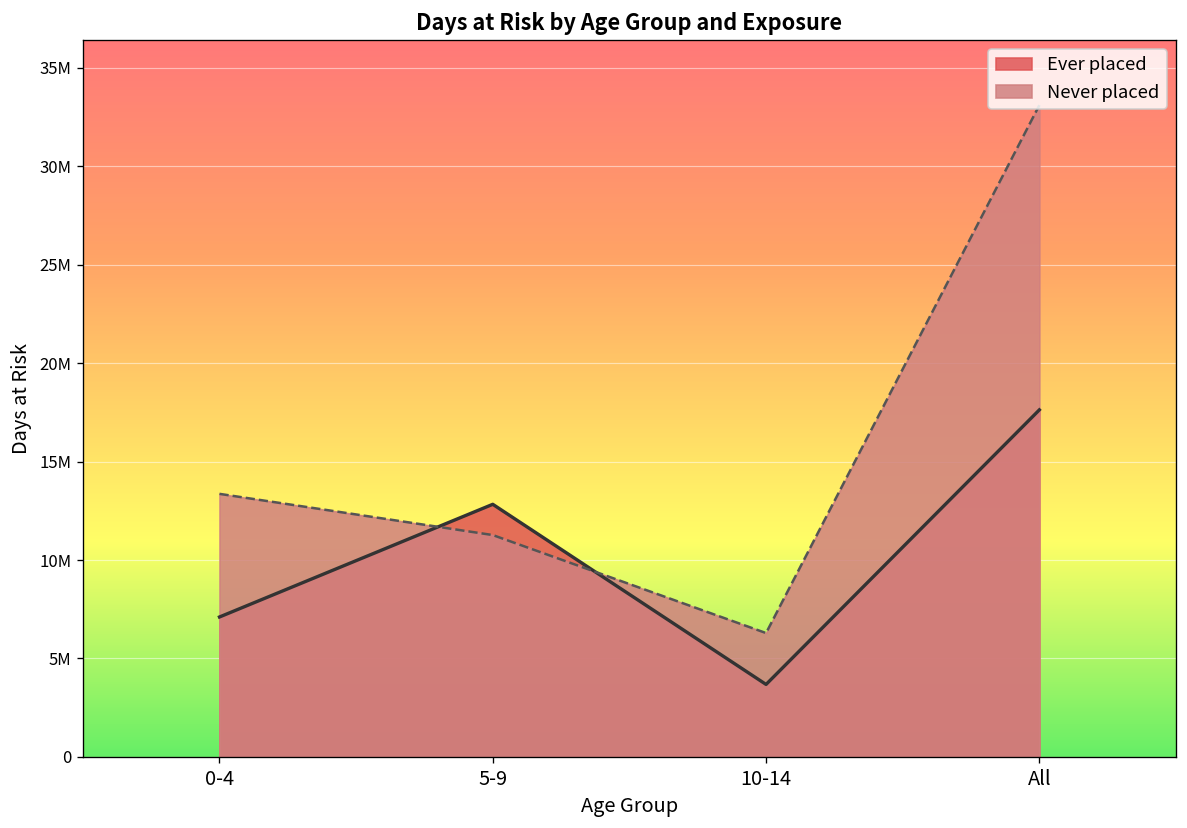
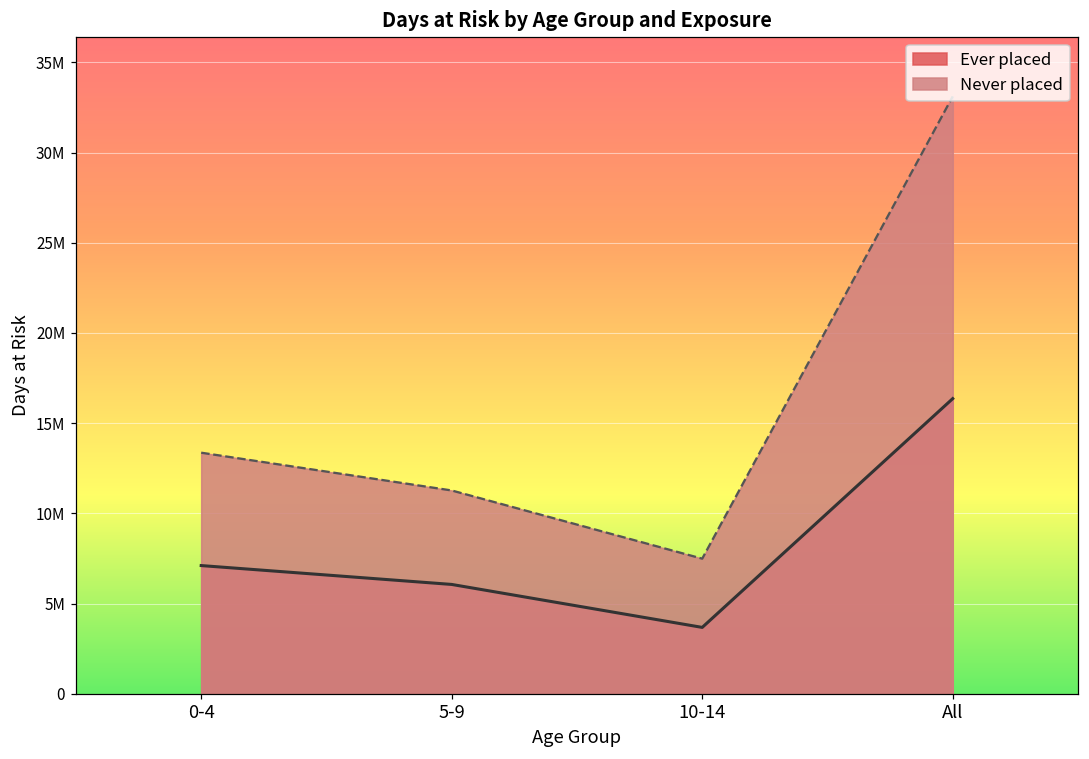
Ever placed, 5-9: 12800000 -> 6100000
Never placed, 10-14: 6300000 -> 7500000
Ever placed, All: 17600000 -> 16400000
